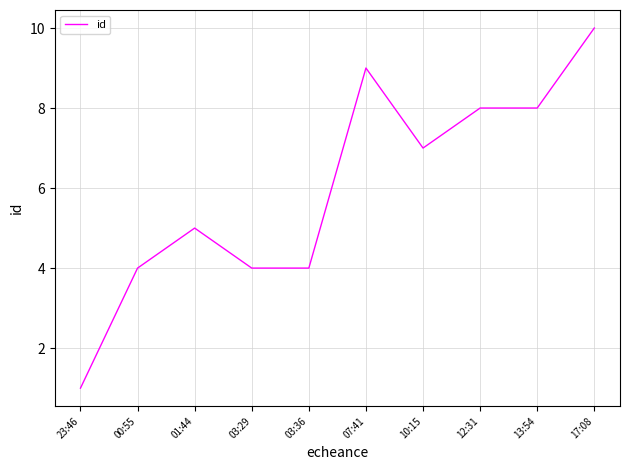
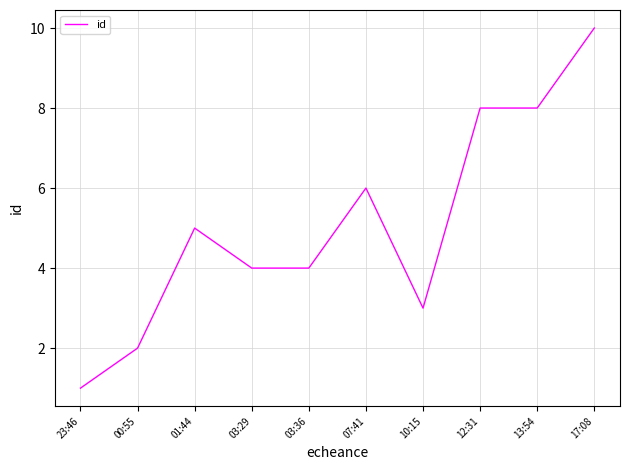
00:55: 4 -> 2
07:41: 9 -> 6
10:15: 7 -> 3
